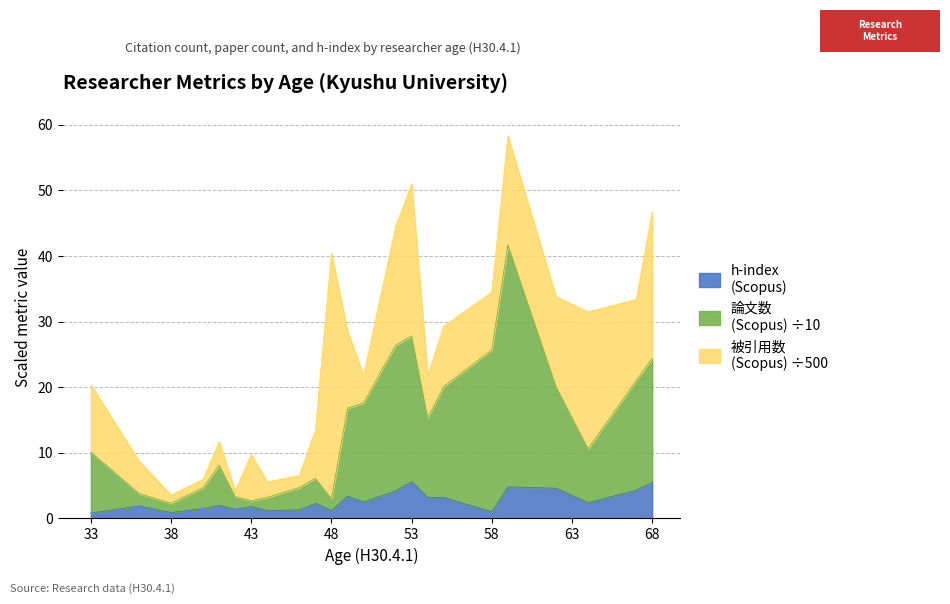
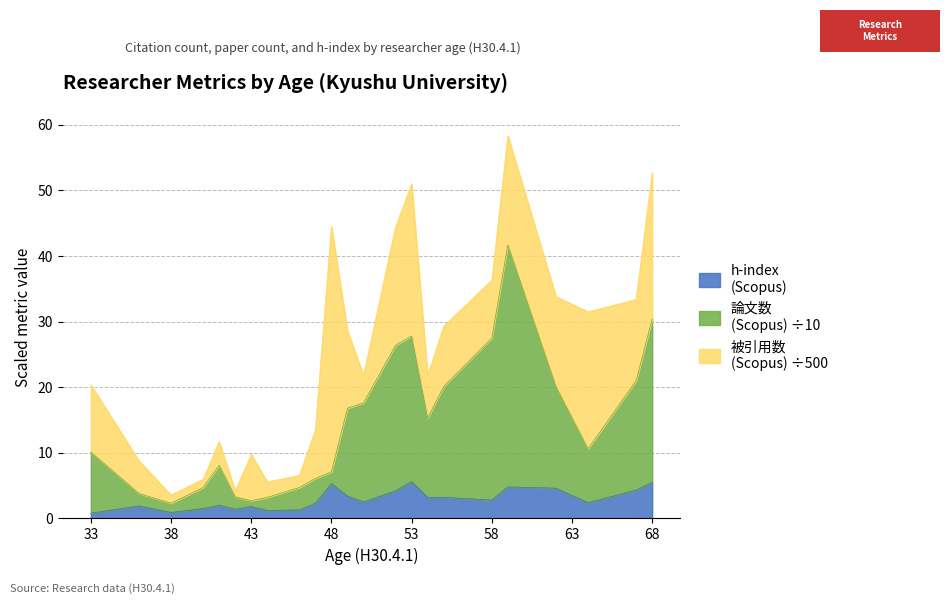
h-index (Scopus), 48: 1 -> 5
h-index (Scopus), 58: 1 -> 3
論文数 (Scopus) ÷10, 68: 19 -> 25
